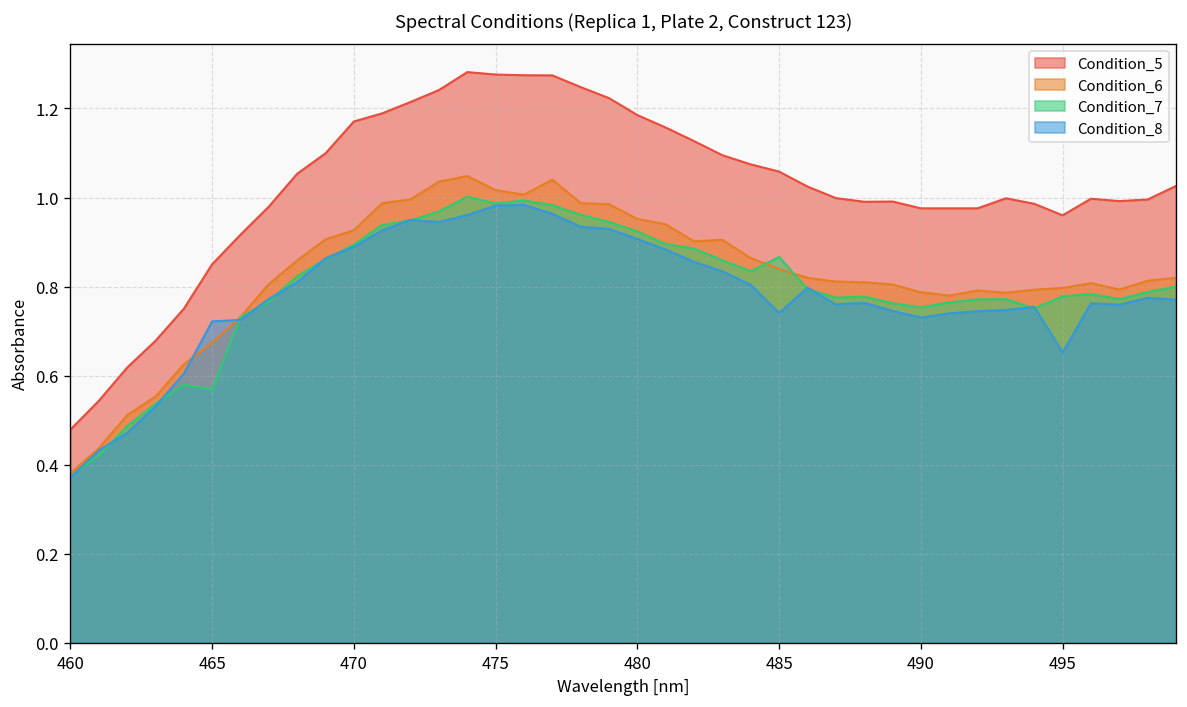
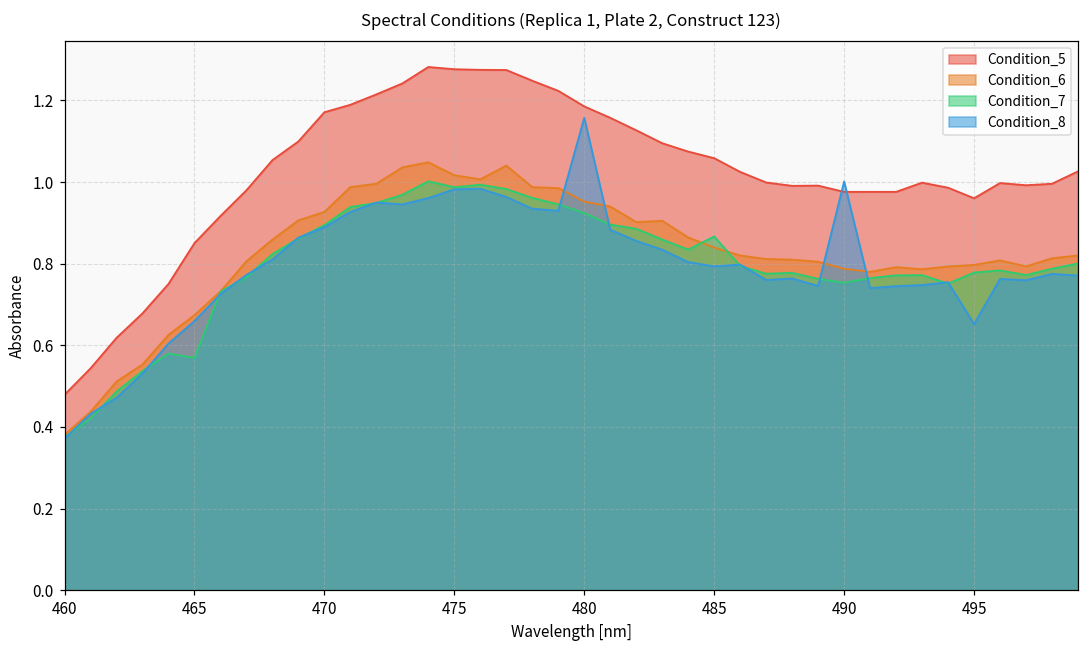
Condition_8, 465: 0.72 -> 0.66
Condition_8, 480: 0.91 -> 1.16
Condition_8, 485: 0.74 -> 0.79
Condition_8, 490: 0.73 -> 1.00
